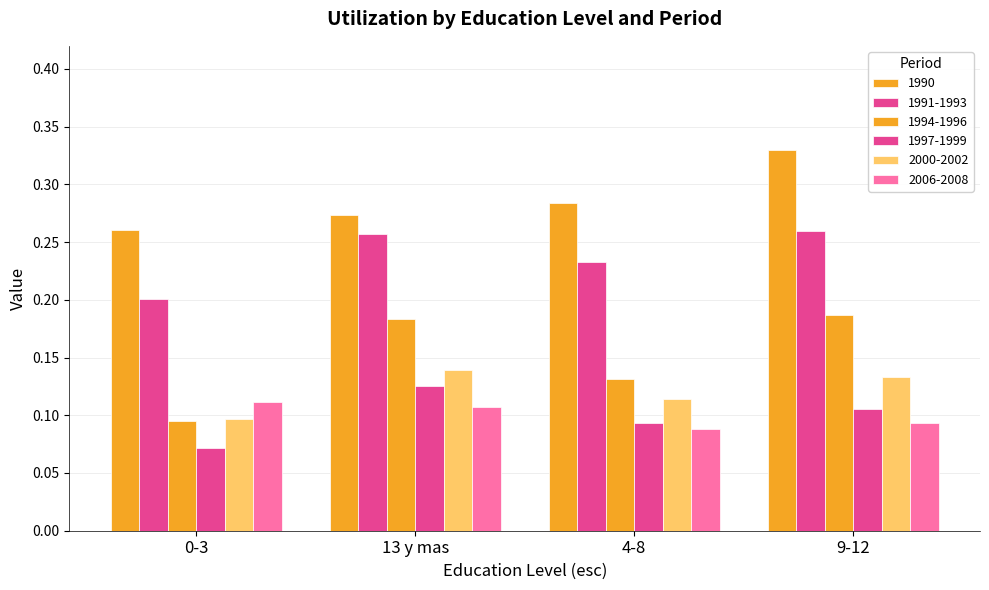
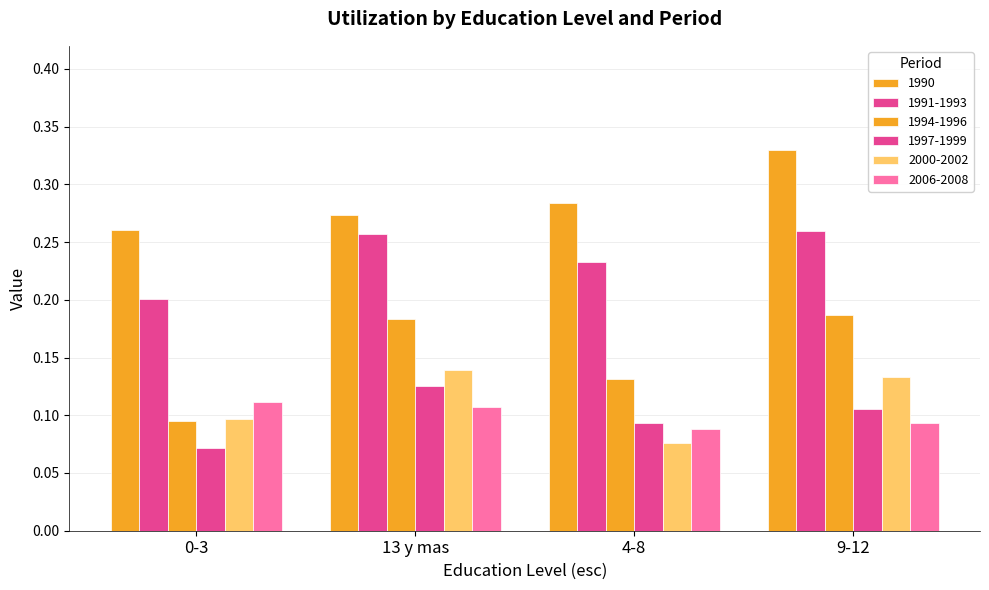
2000-2002, 4-8: 0.114 -> 0.076
